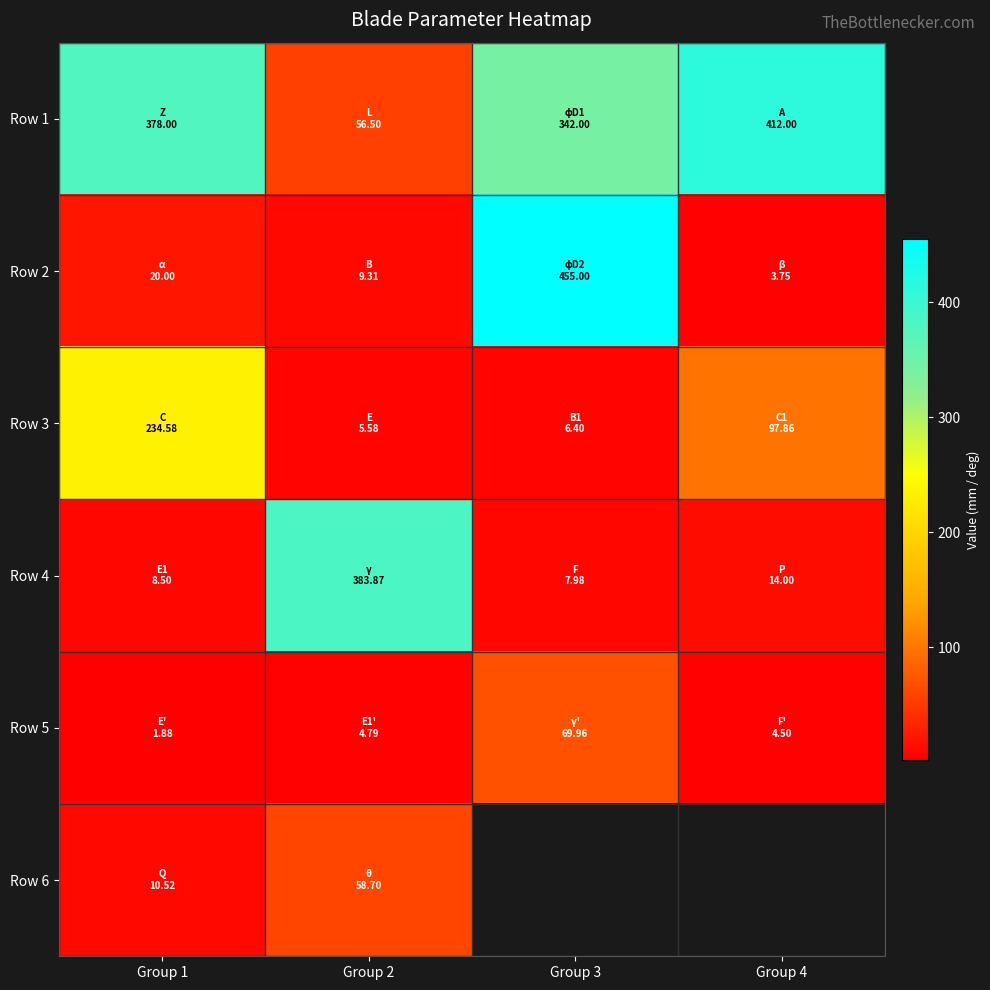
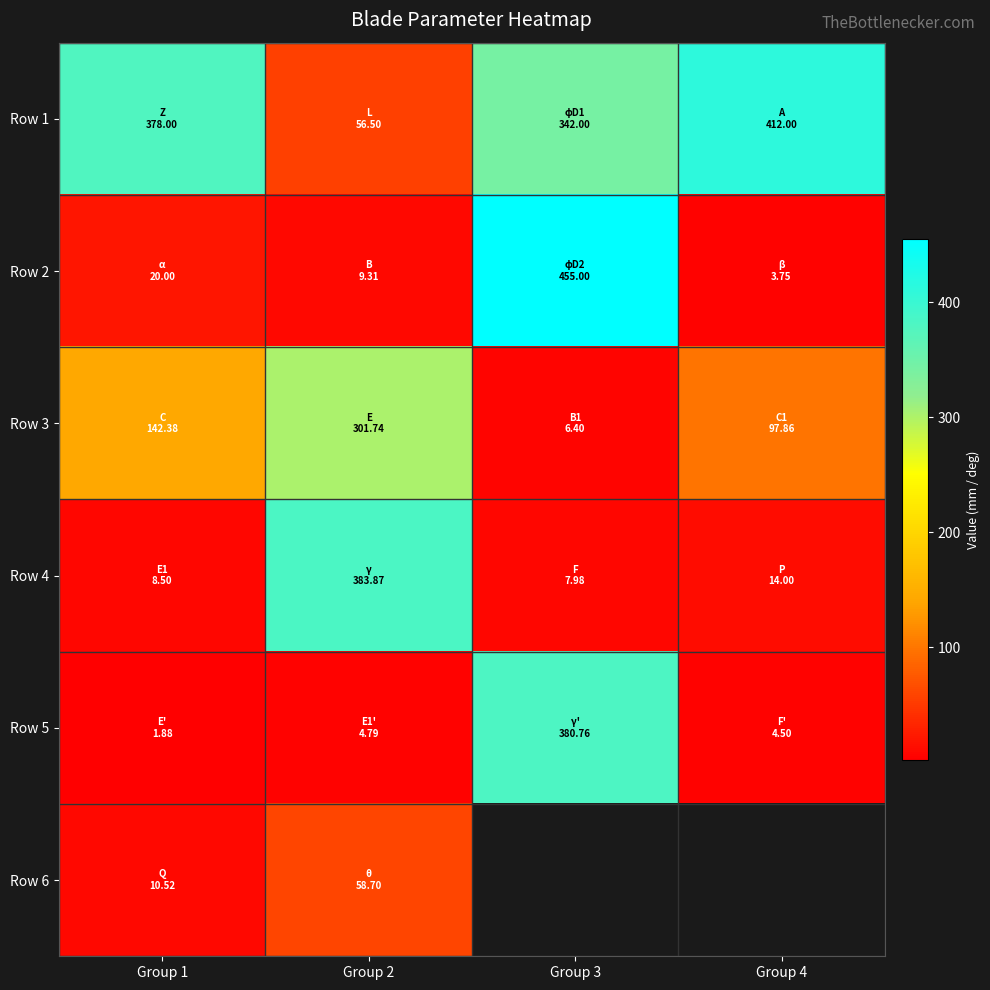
Row 3, Group 1: 234.58 -> 142.38
Row 3, Group 2: 5.58 -> 301.74
Row 5, Group 3: 69.96 -> 380.76
